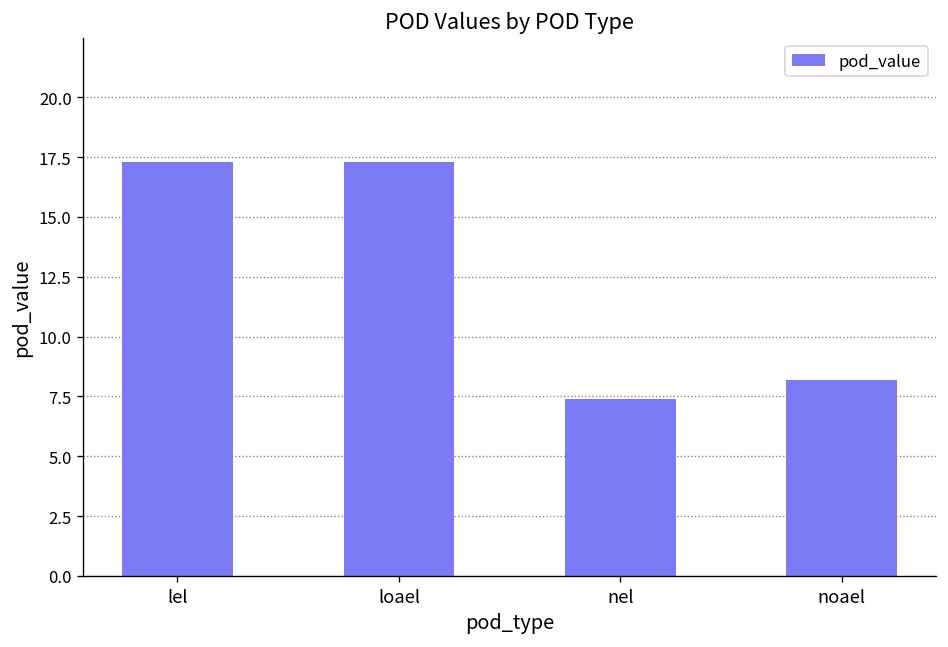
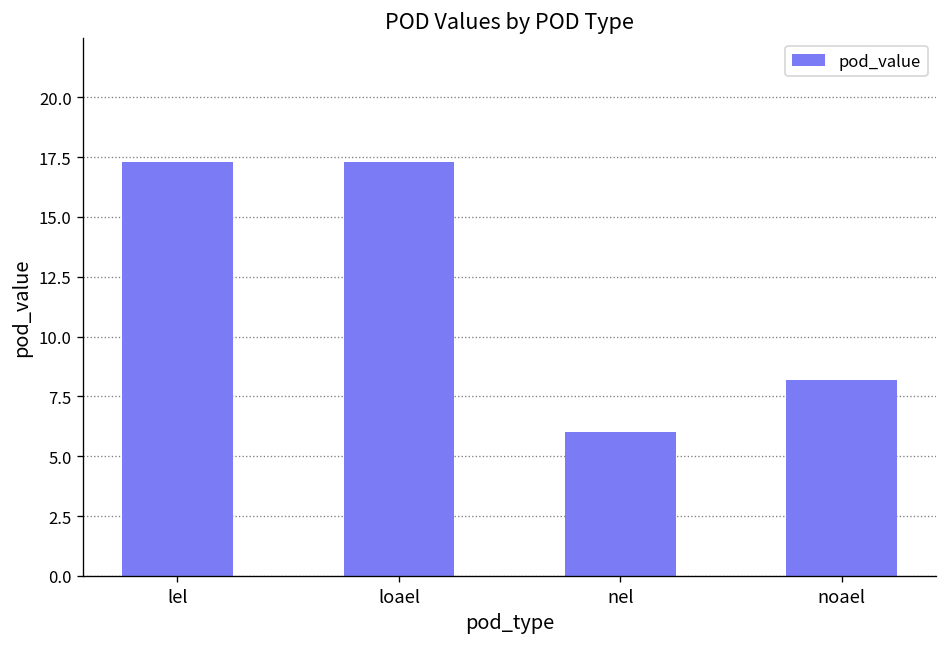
nel: 7.4 -> 6.0
